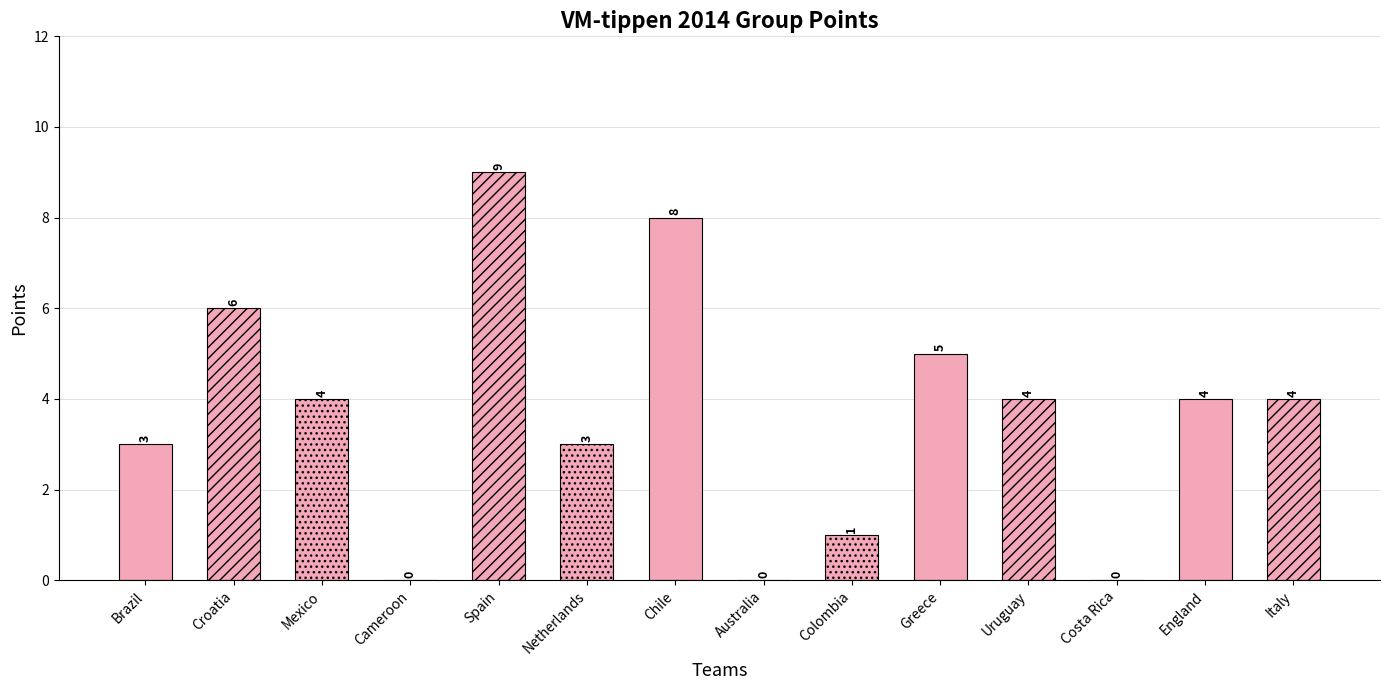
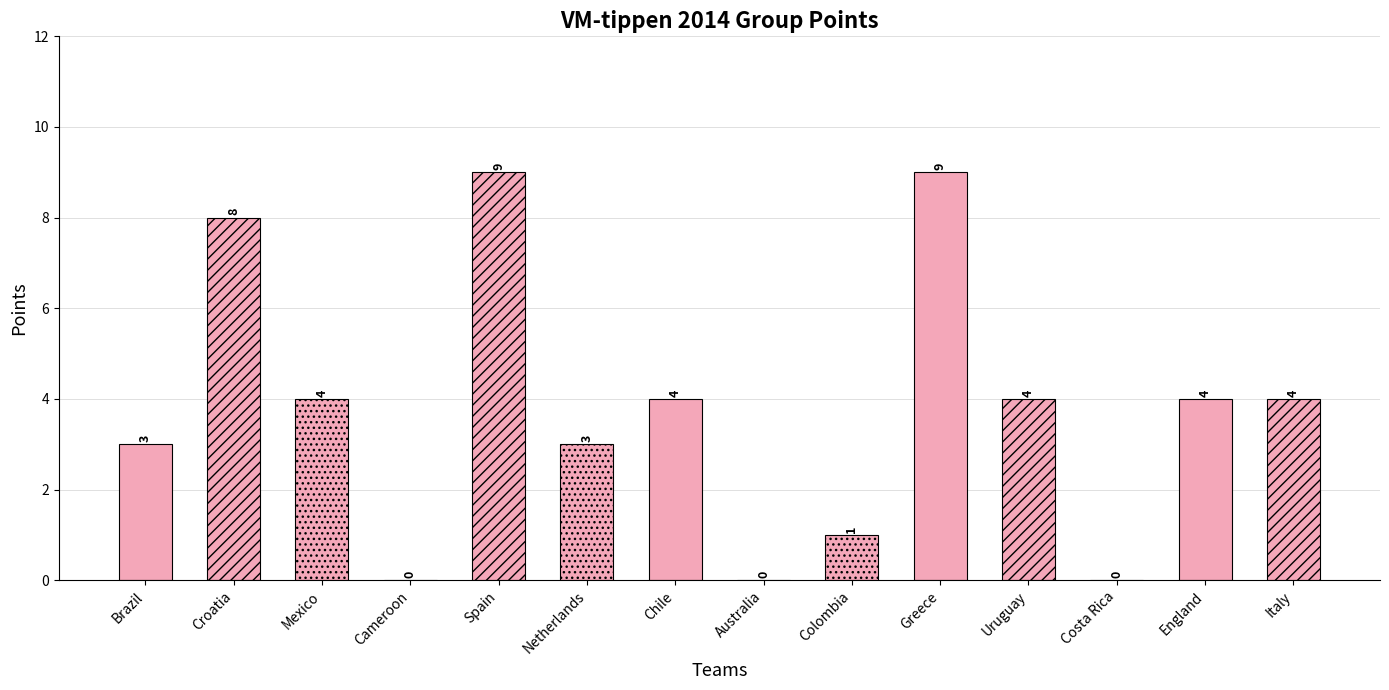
Croatia: 6 -> 8
Chile: 8 -> 4
Greece: 5 -> 9
